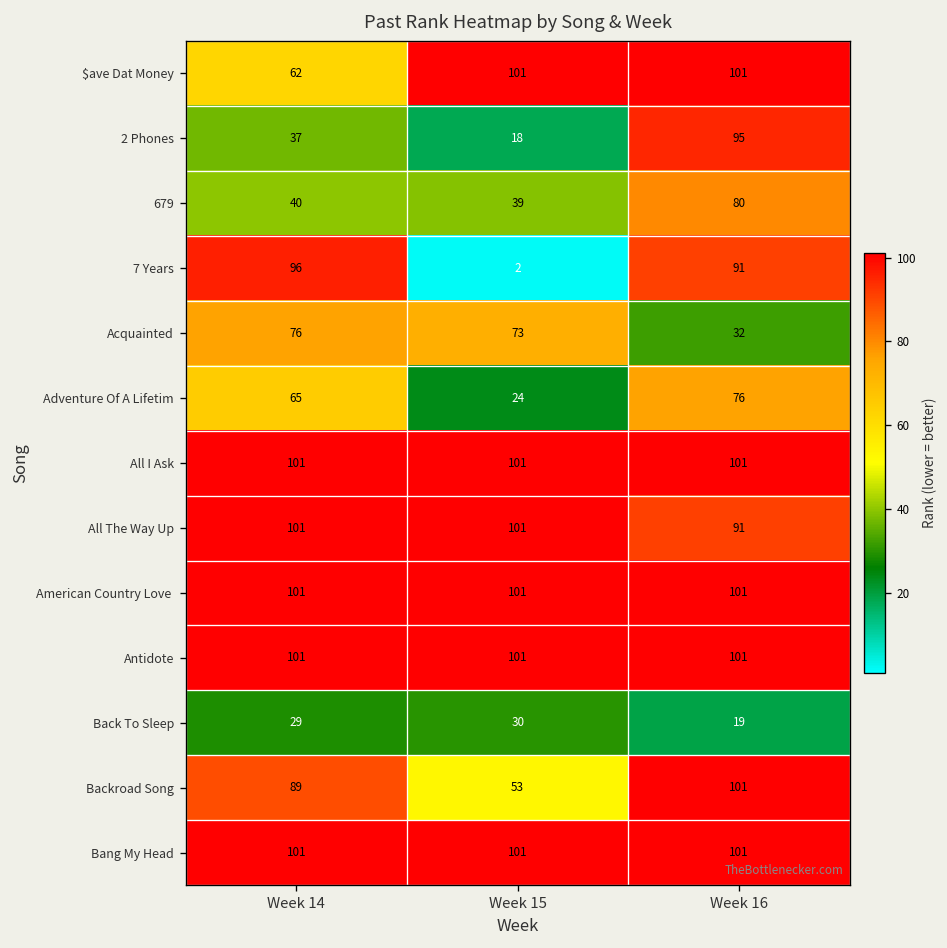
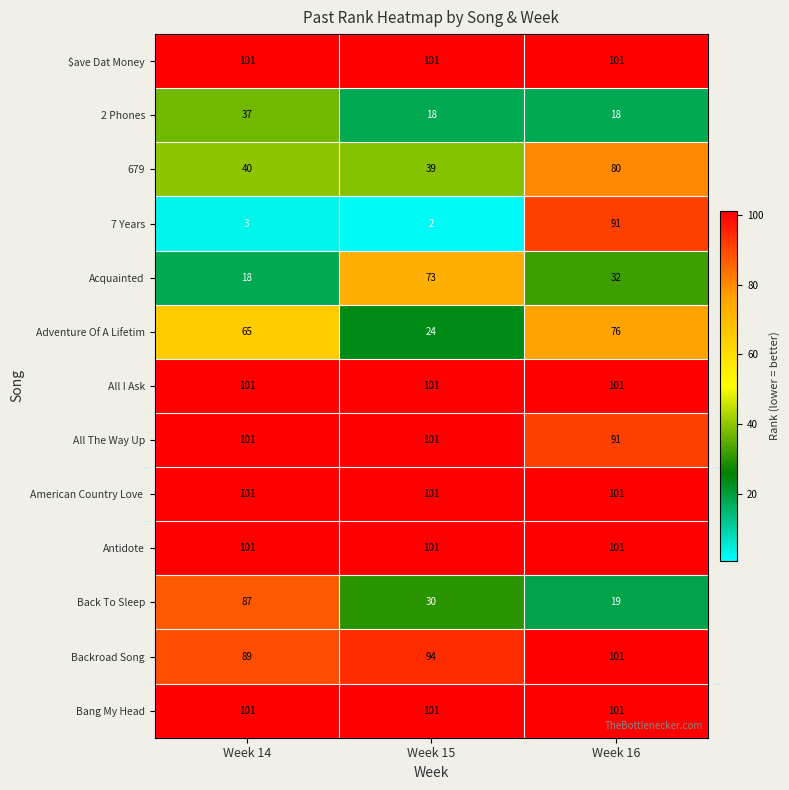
$ave Dat Money, Week 14: 62 -> 101
2 Phones, Week 16: 95 -> 18
7 Years, Week 14: 96 -> 3
Acquainted, Week 14: 76 -> 18
Back To Sleep, Week 14: 29 -> 87
Backroad Song, Week 15: 53 -> 94
